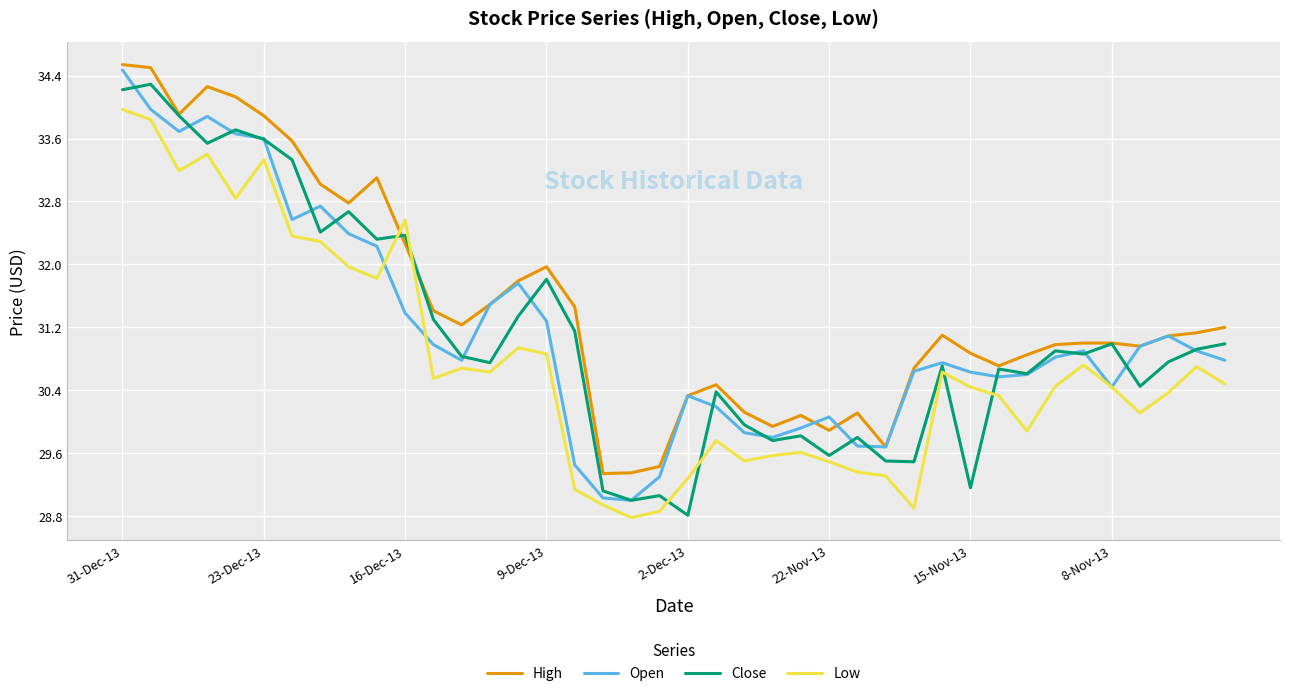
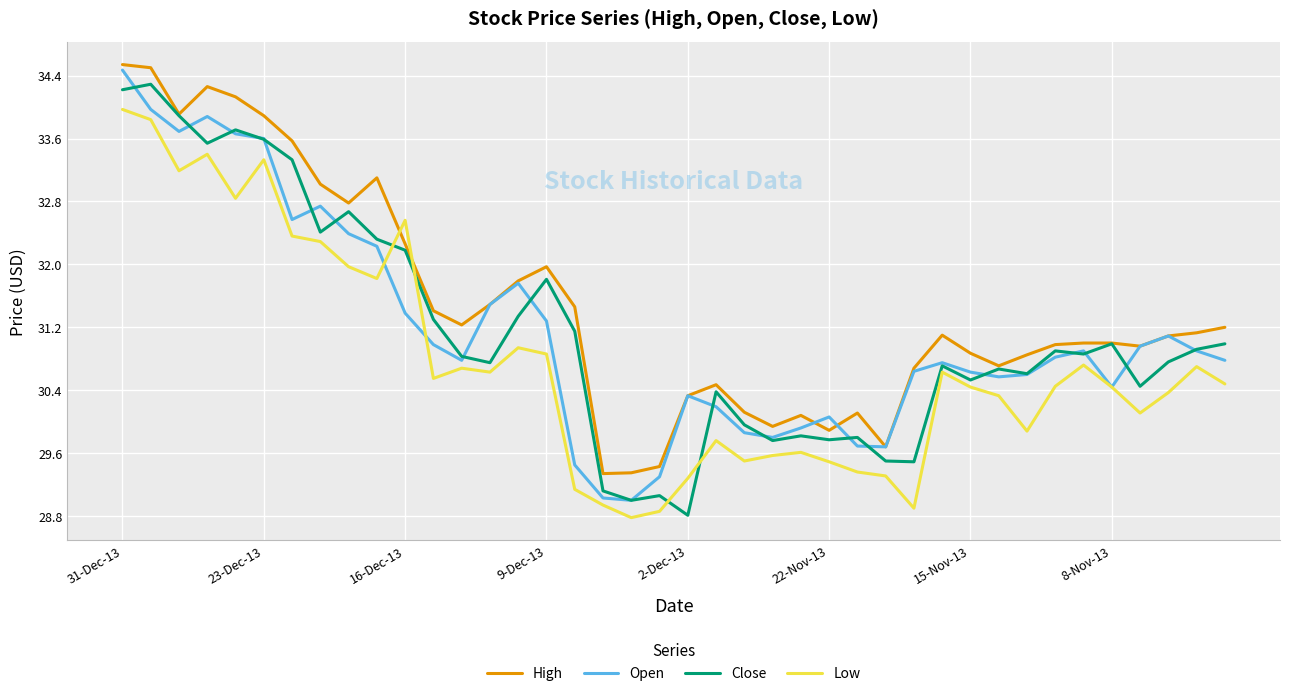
Close, 16-Dec-13: 32.4 -> 32.2
Close, 22-Nov-13: 29.6 -> 29.8
Close, 15-Nov-13: 29.2 -> 30.5
